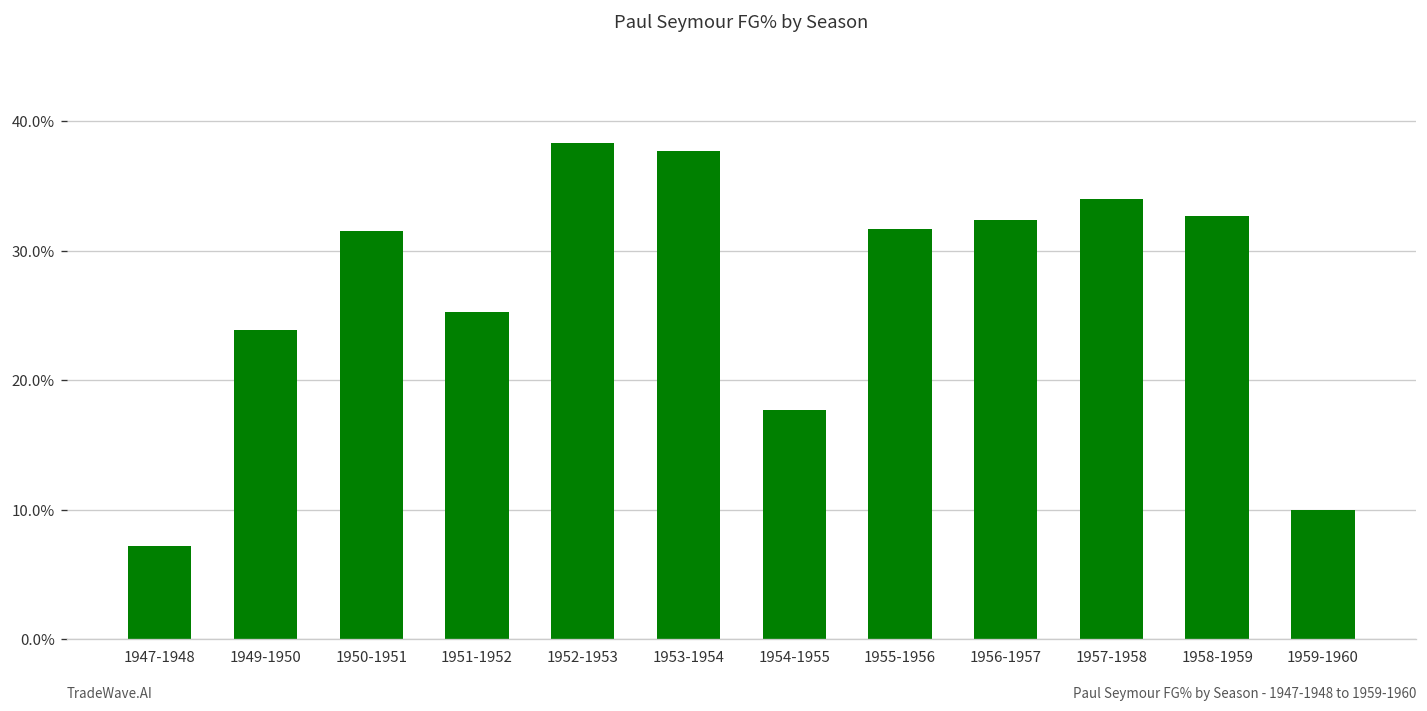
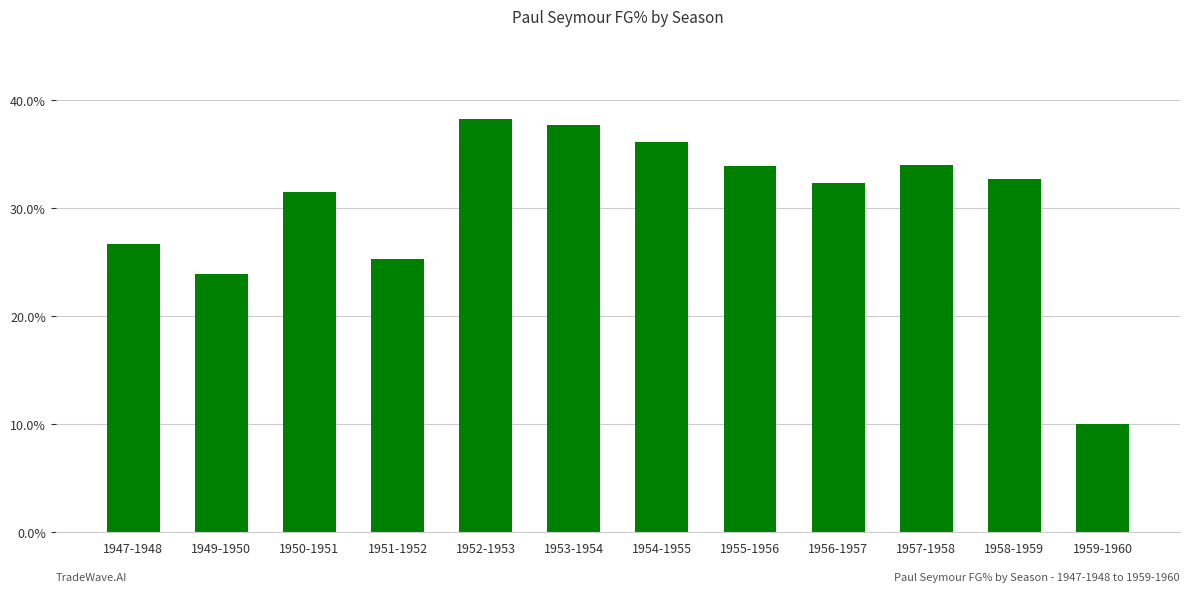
1947-1948: 7.2% -> 26.7%
1954-1955: 17.7% -> 36.2%
1955-1956: 31.7% -> 33.9%
